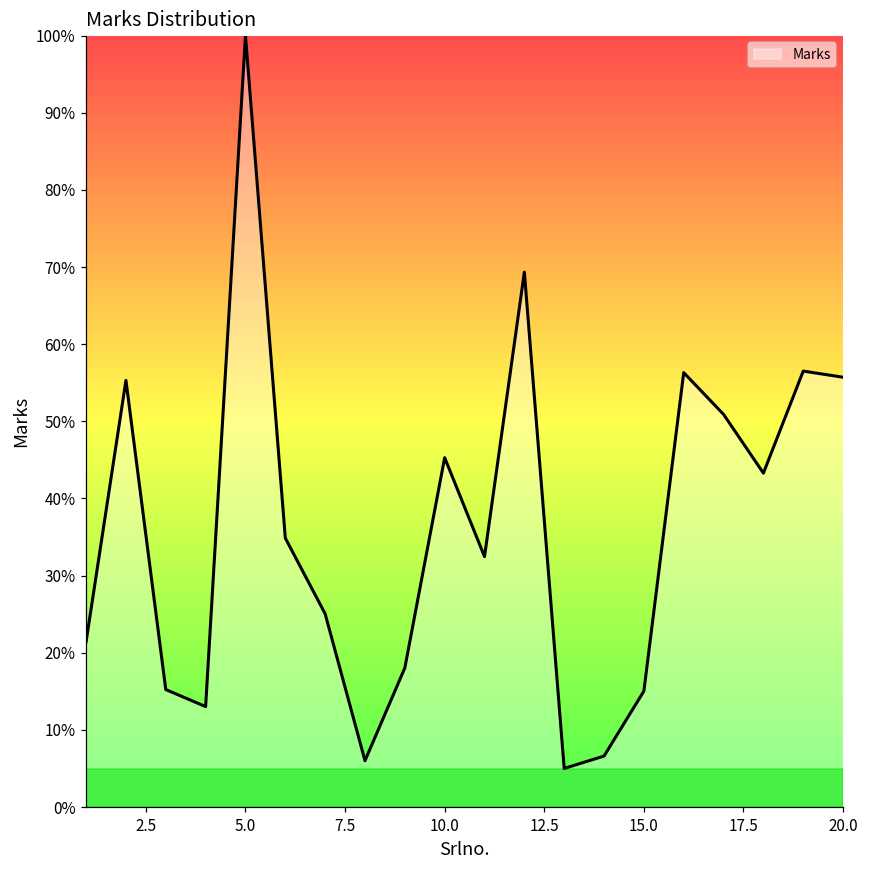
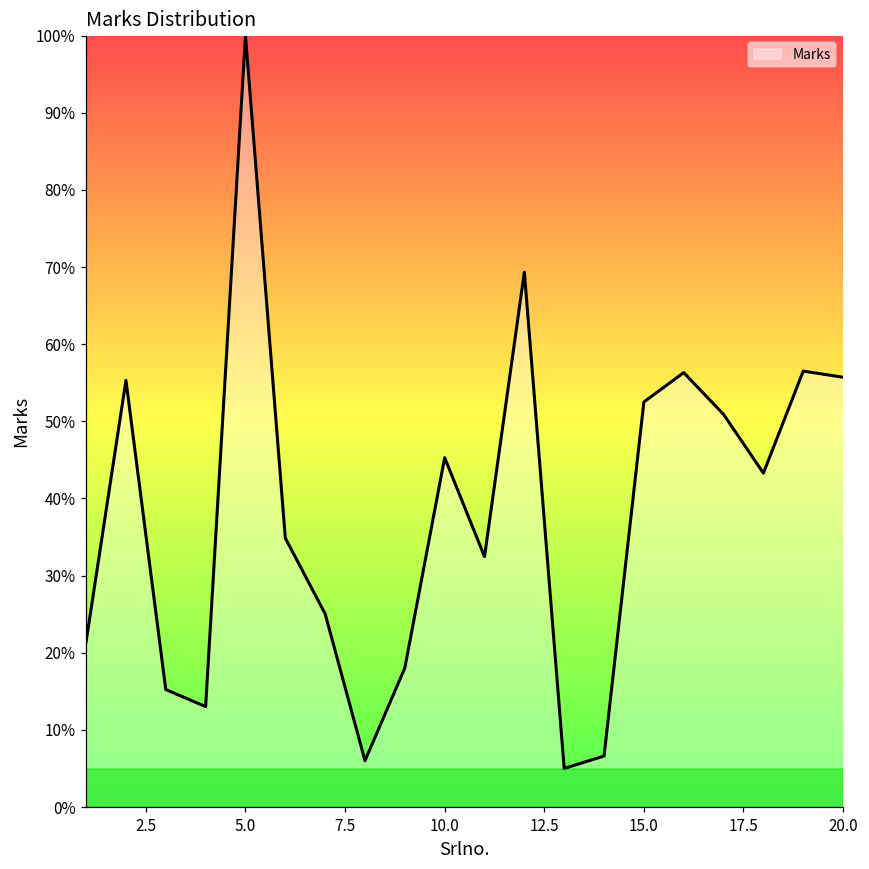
15.0: 15% -> 53%
